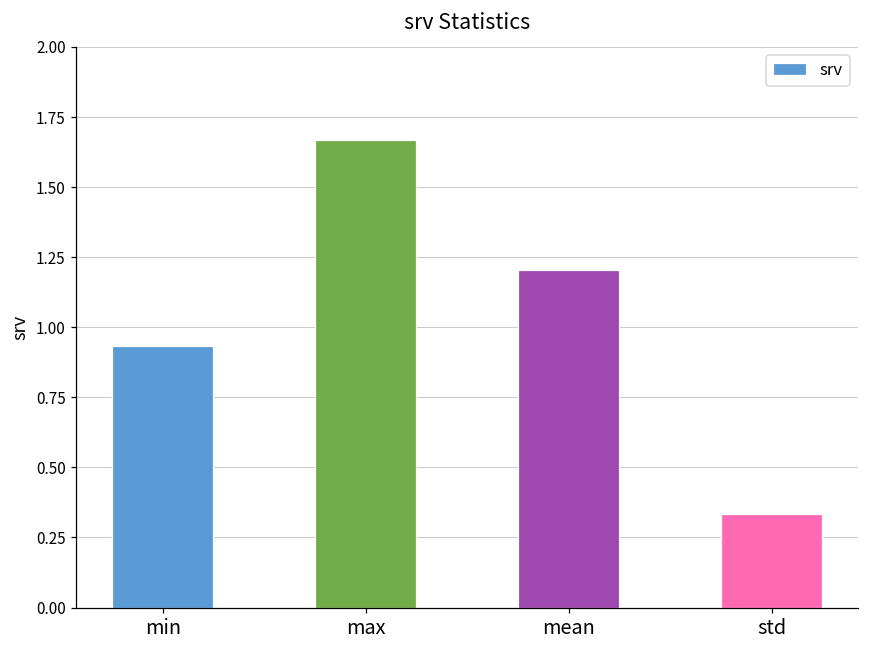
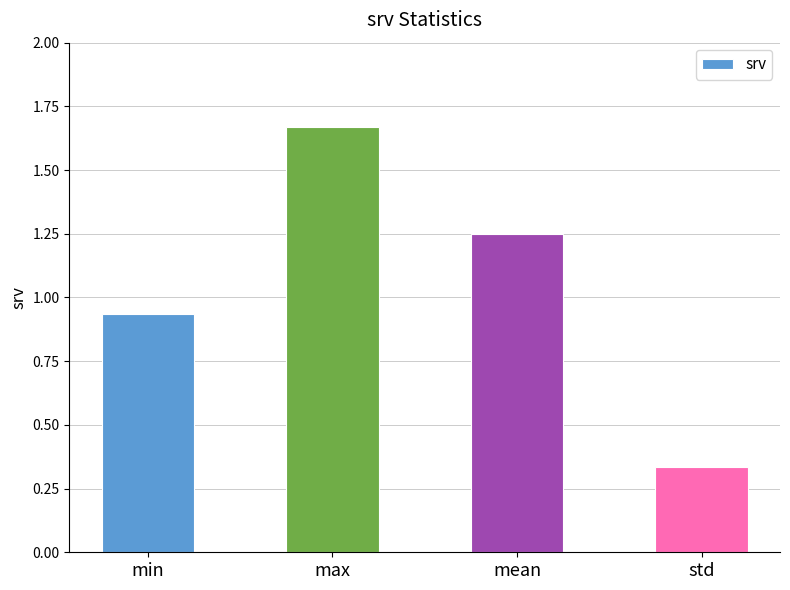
mean: 1.20 -> 1.25
